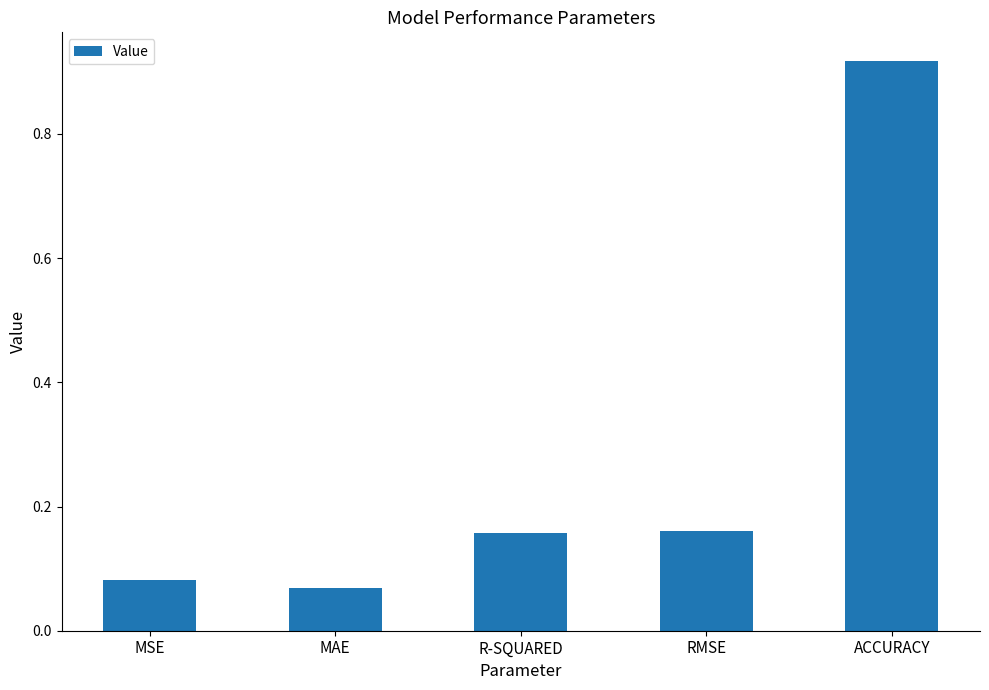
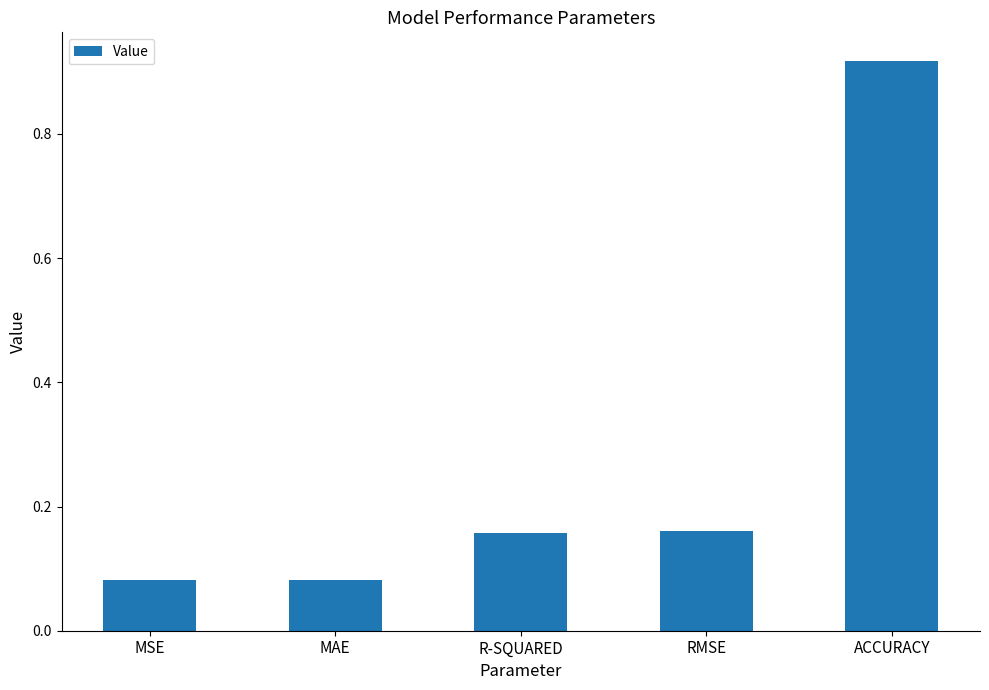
MAE: 0.07 -> 0.08
